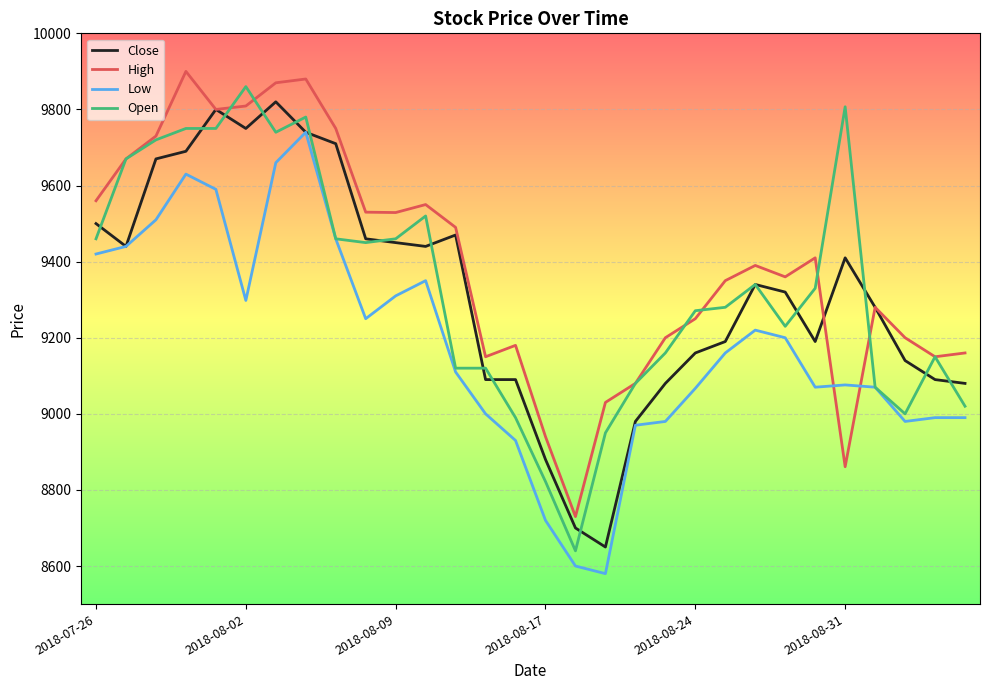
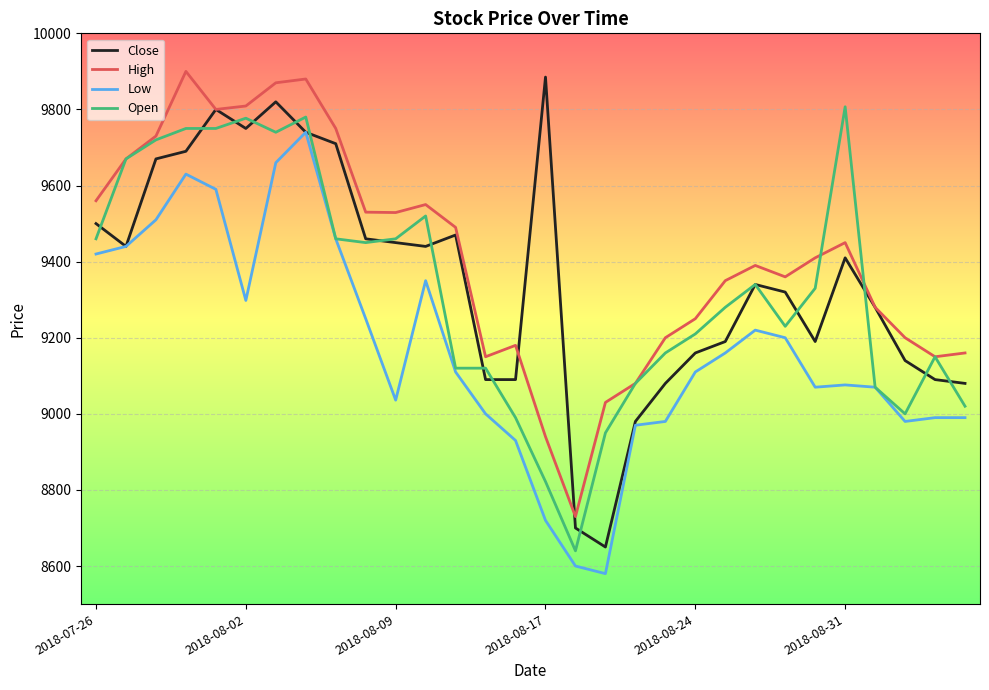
Open, 2018-08-02: 9860 -> 9780
Low, 2018-08-09: 9310 -> 9040
Close, 2018-08-17: 8880 -> 9890
Low, 2018-08-24: 9070 -> 9110
Open, 2018-08-24: 9270 -> 9210
High, 2018-08-31: 8860 -> 9450
